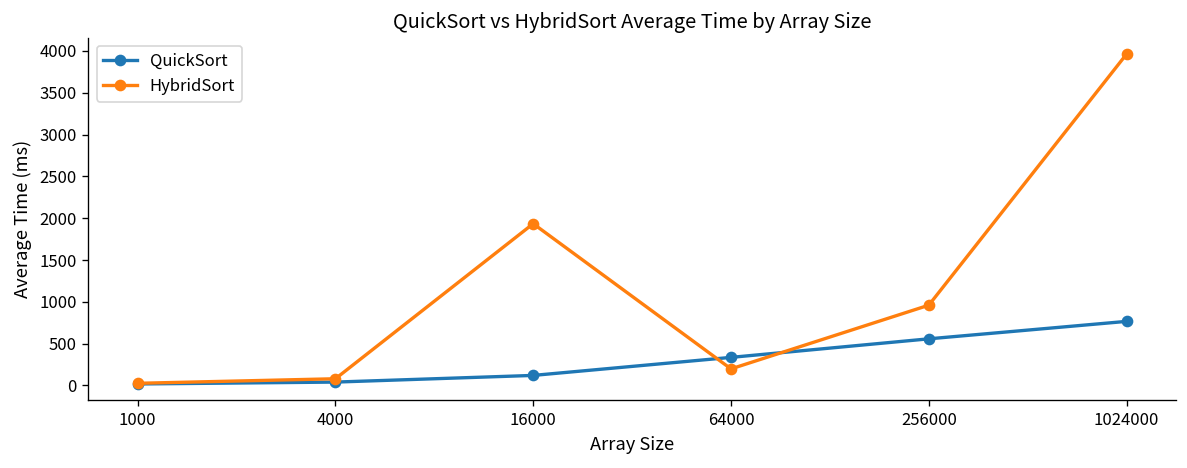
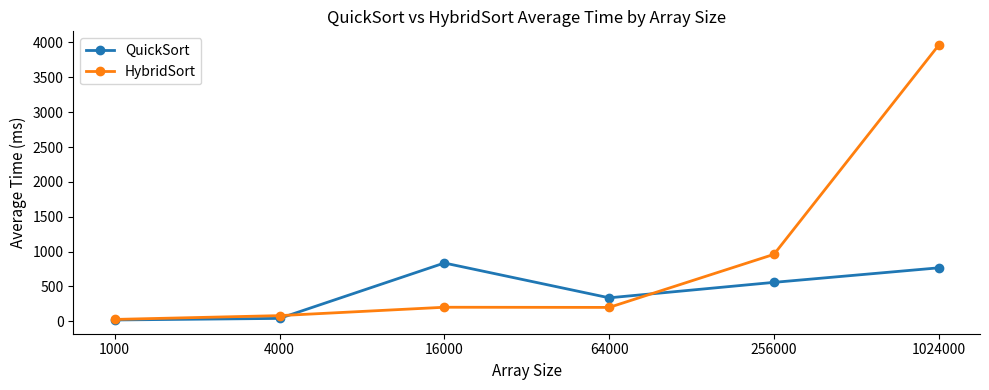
QuickSort, 16000: 100 -> 800
HybridSort, 16000: 1900 -> 200
